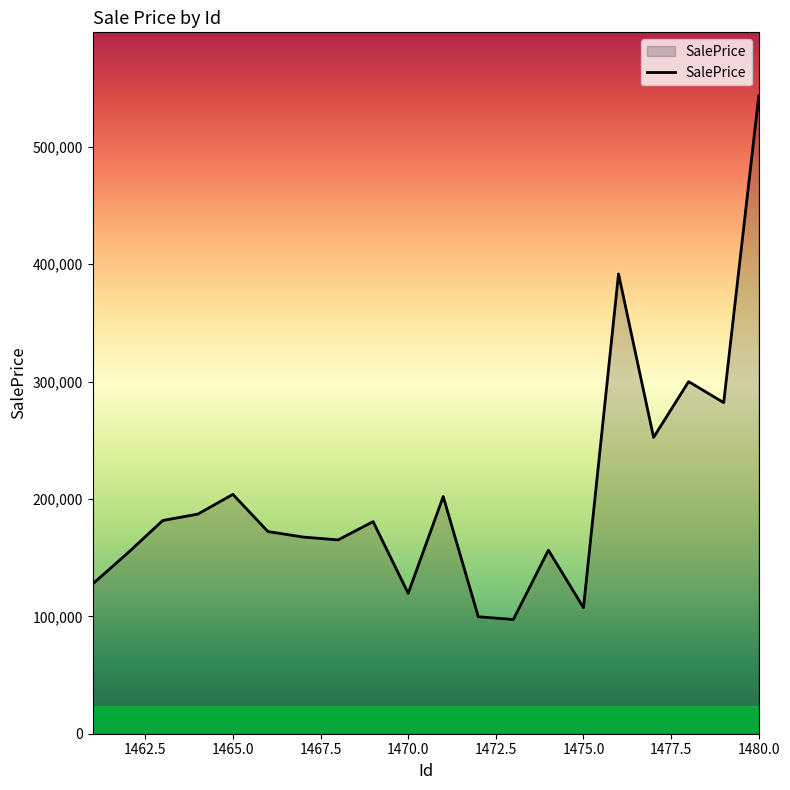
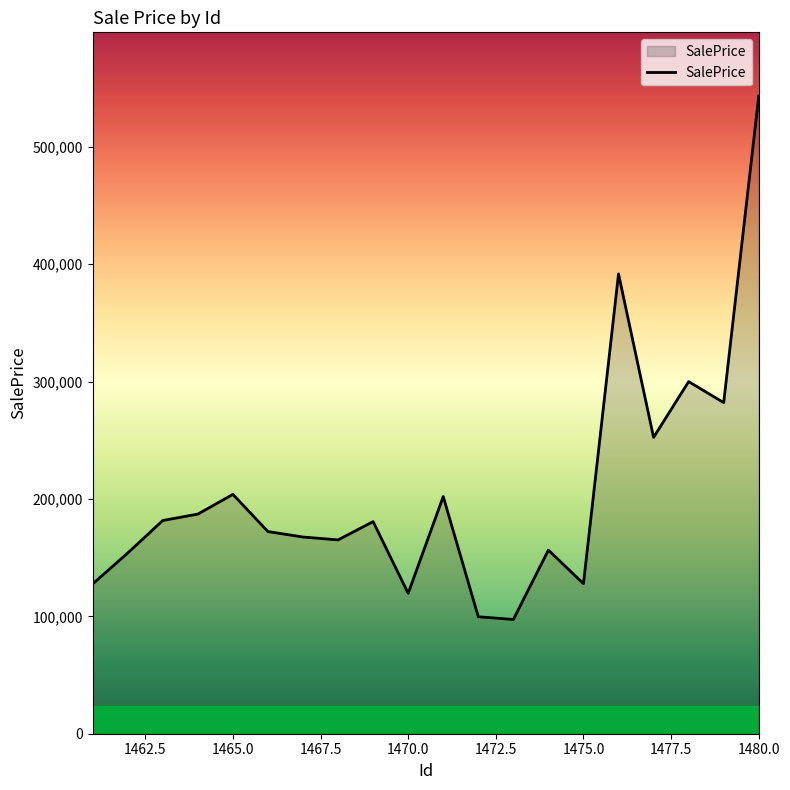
1475.0: 107,000 -> 128,000
